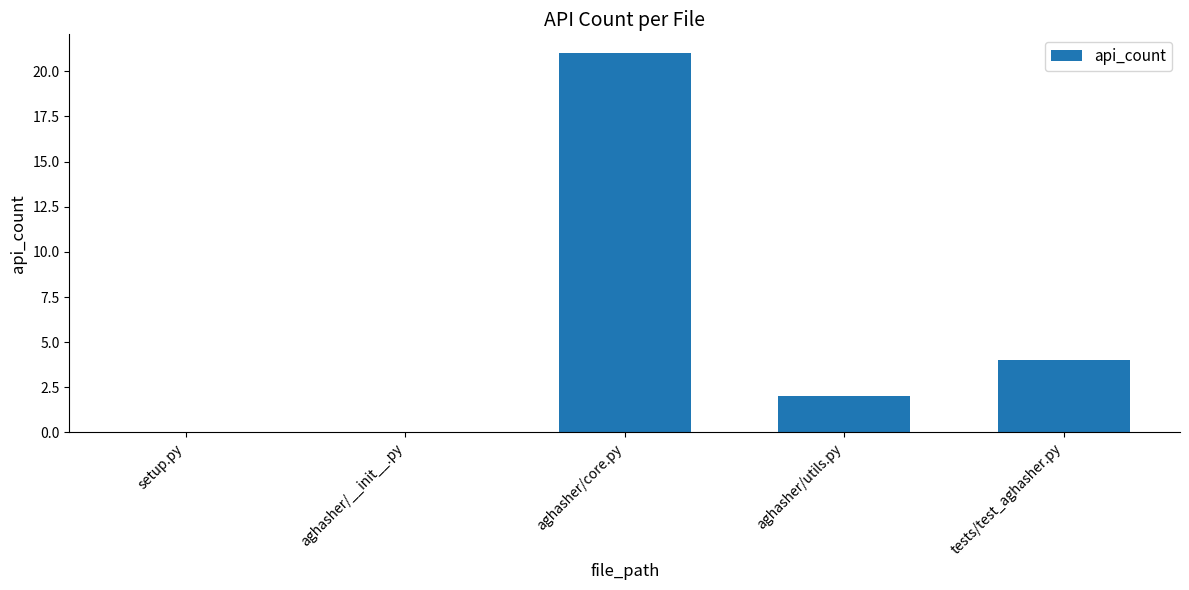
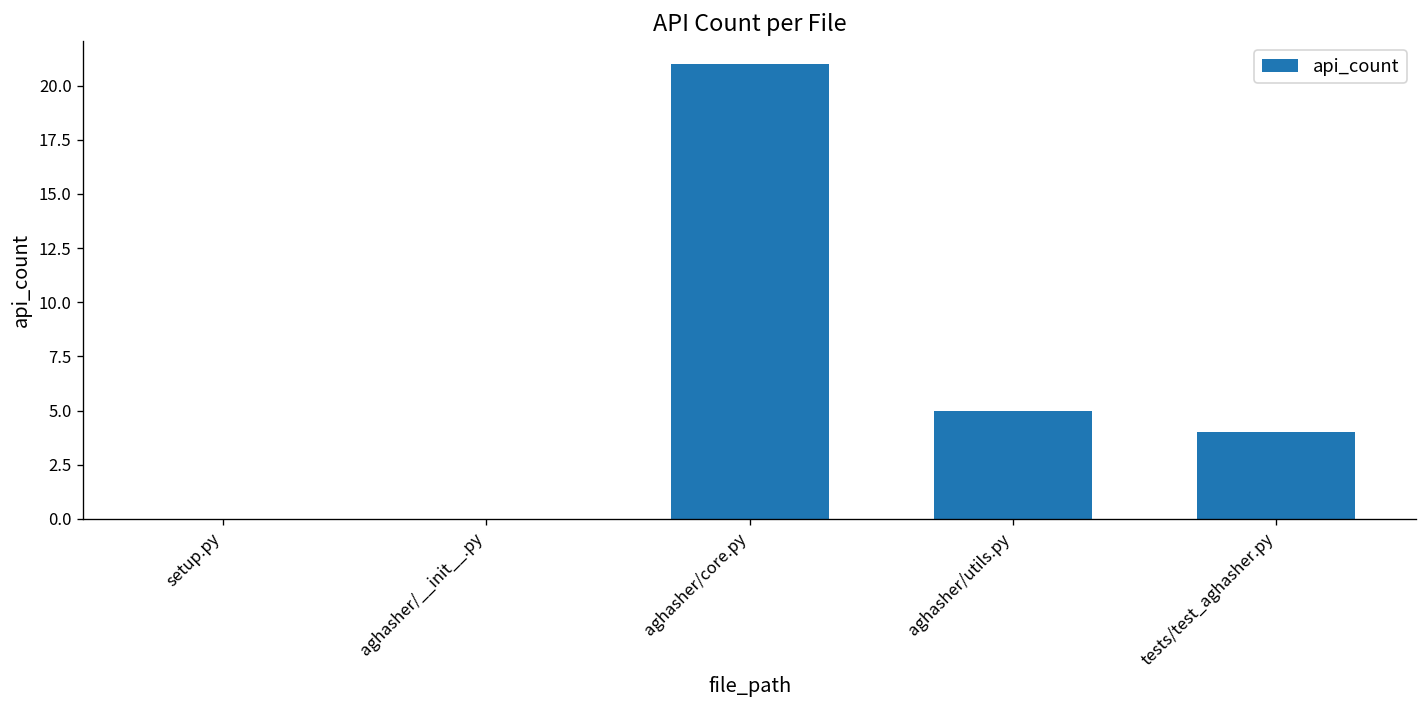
aghasher/utils.py: 2 -> 5
